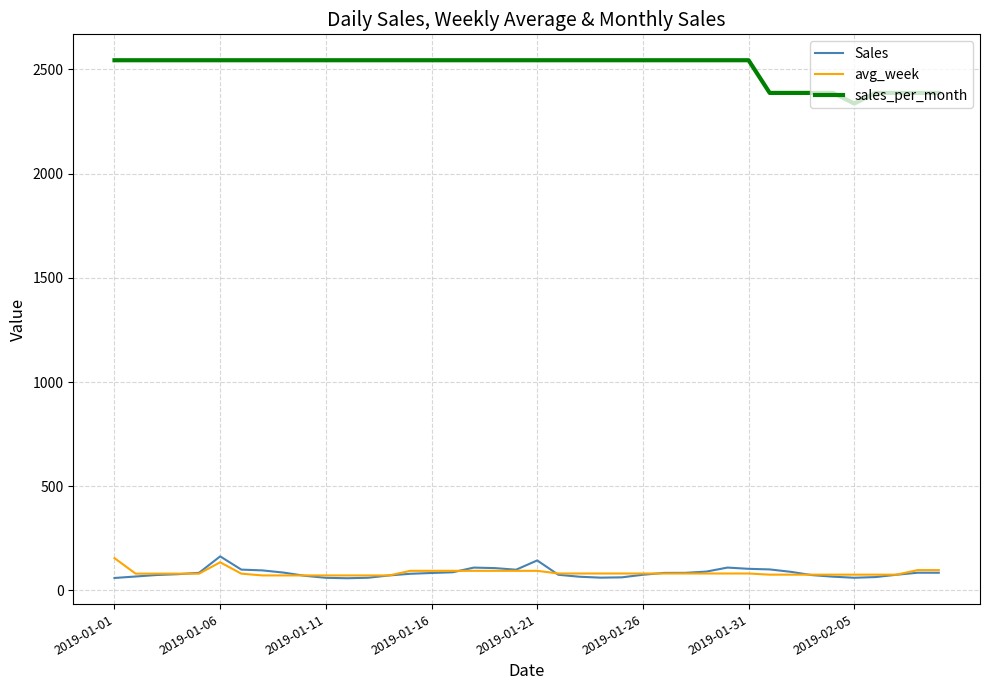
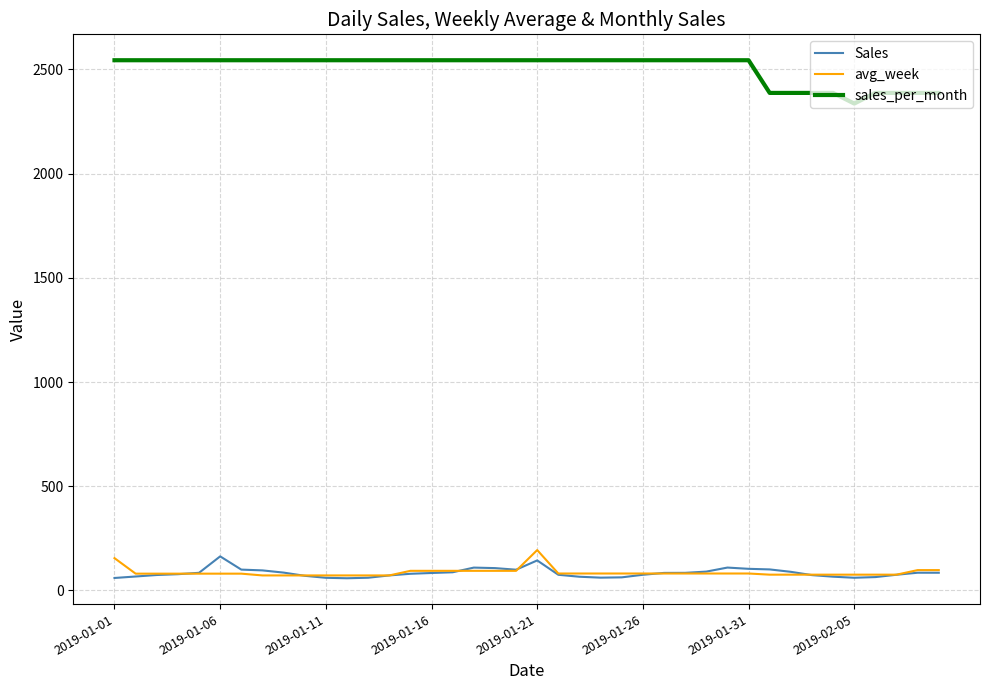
avg_week, 2019-01-06: 140 -> 80
avg_week, 2019-01-21: 90 -> 190
